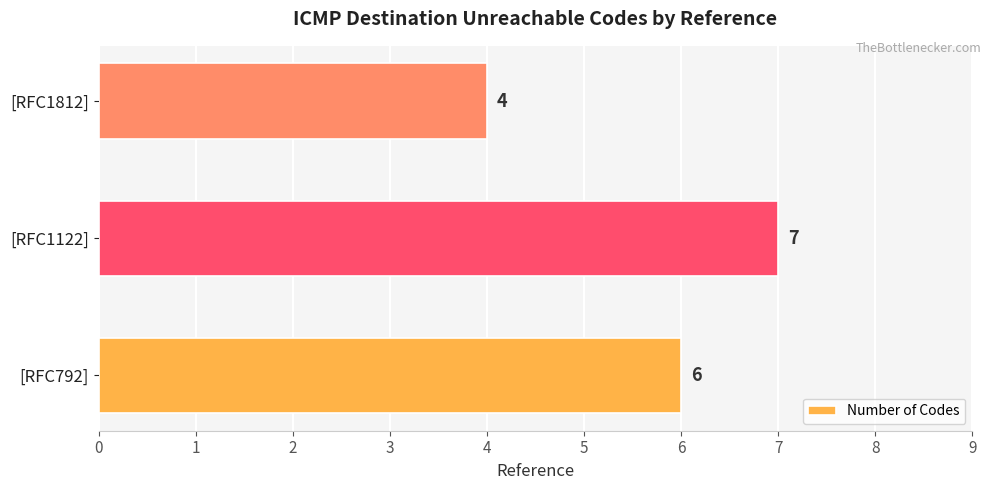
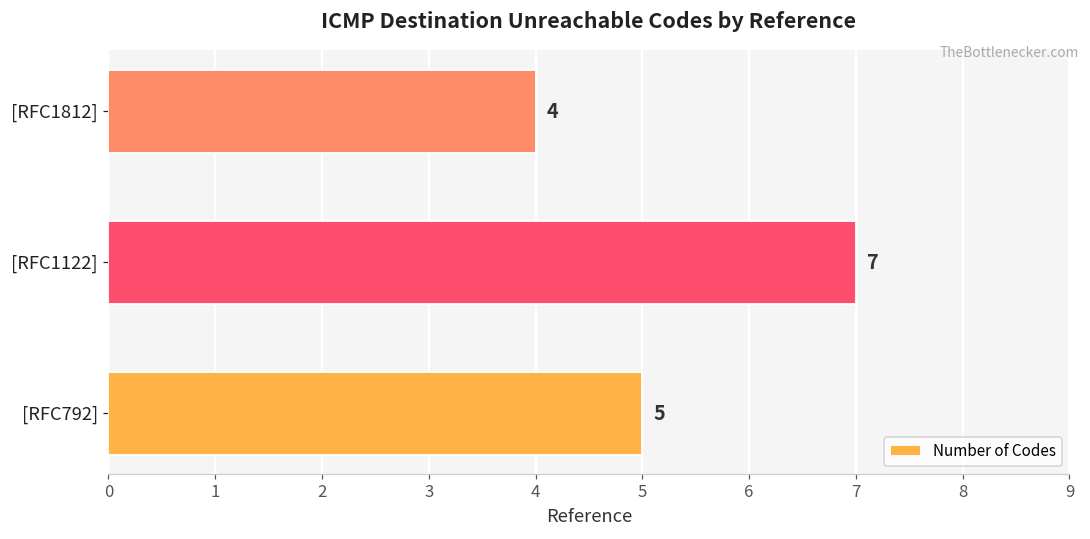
[RFC792]: 6 -> 5
